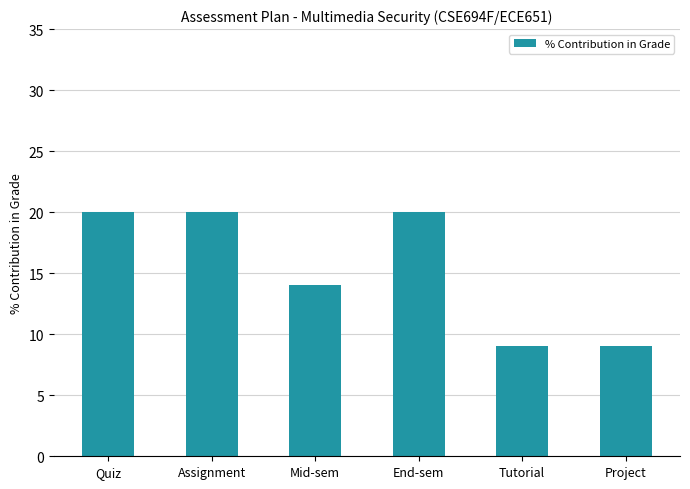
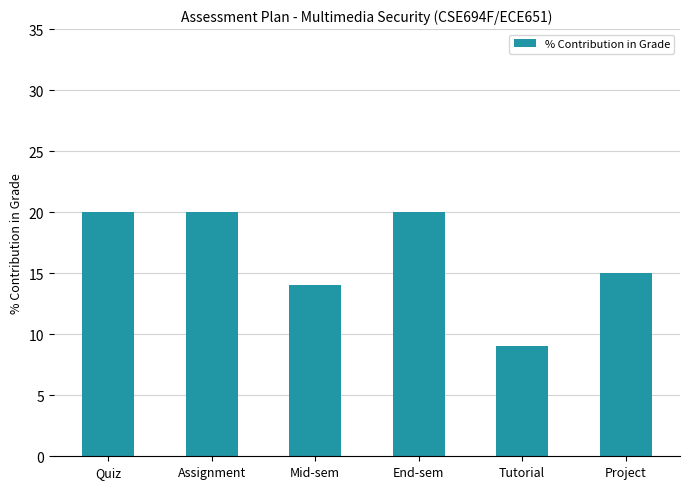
Project: 9 -> 15
